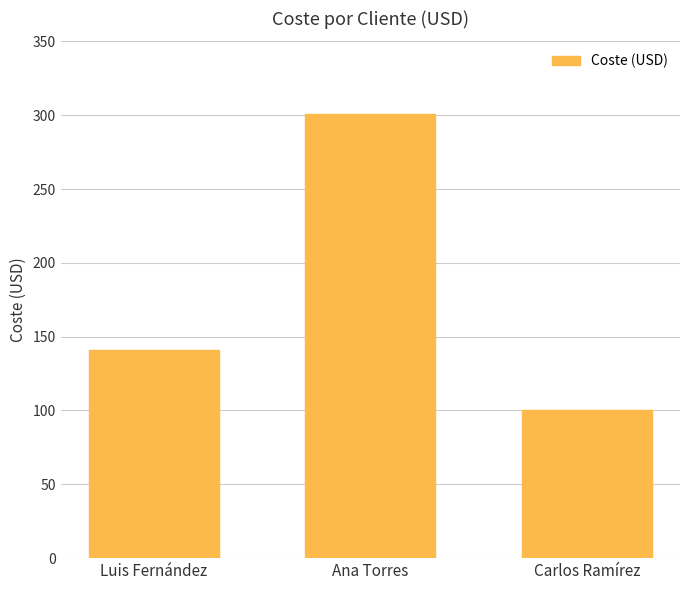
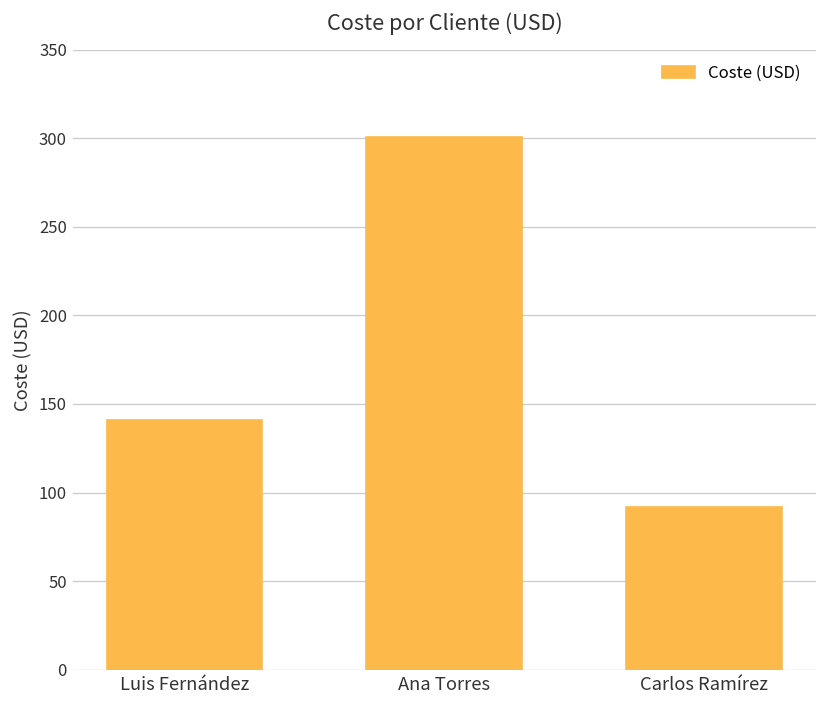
Carlos Ramírez: 100 -> 92
